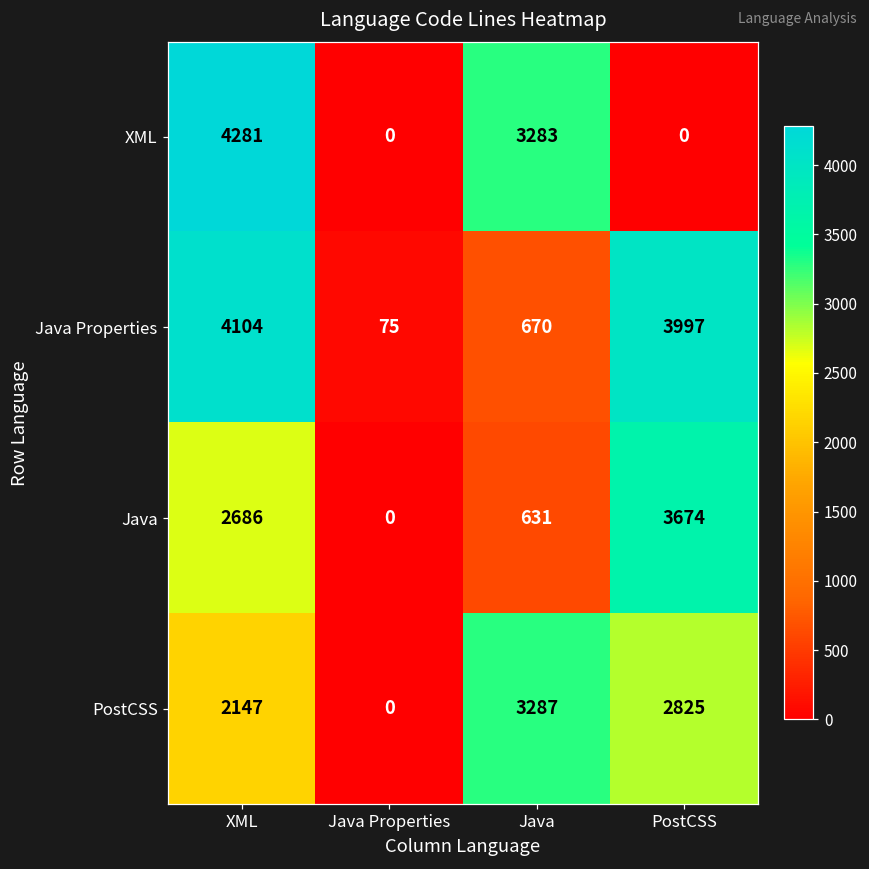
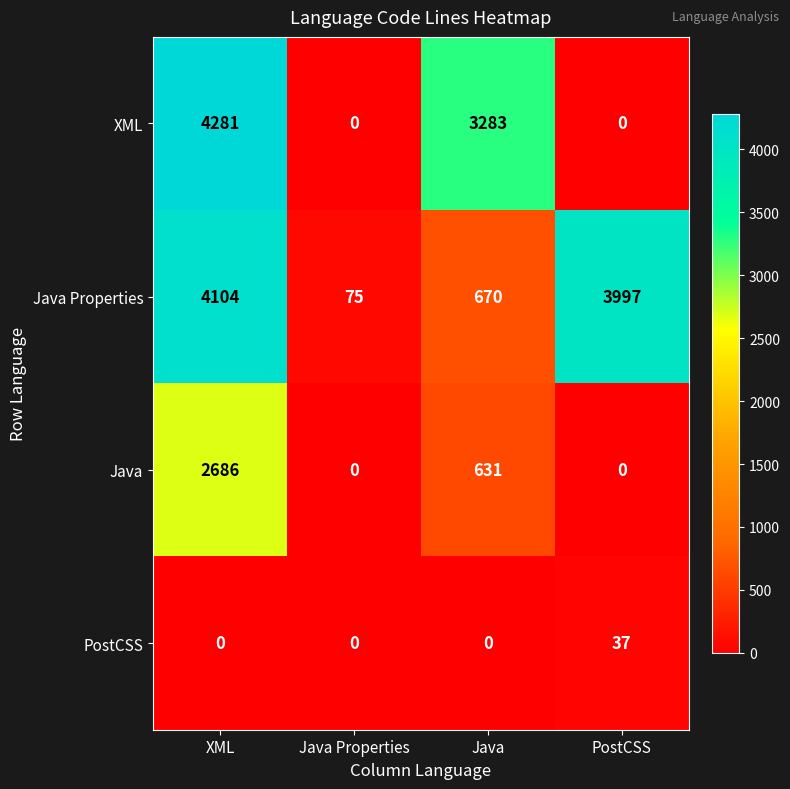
Java, PostCSS: 3674 -> 0
PostCSS, XML: 2147 -> 0
PostCSS, Java: 3287 -> 0
PostCSS, PostCSS: 2825 -> 37
